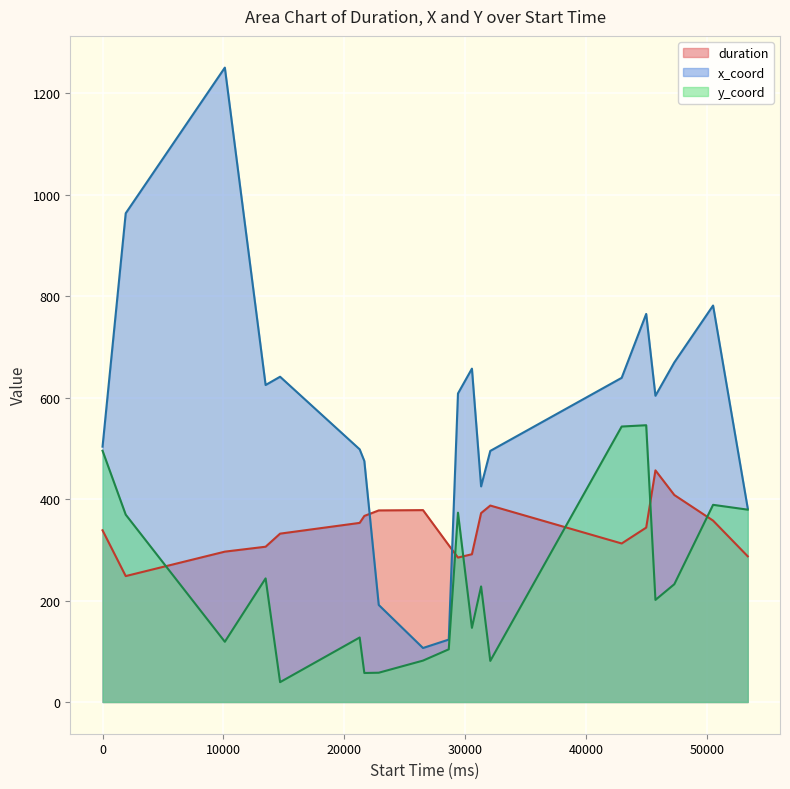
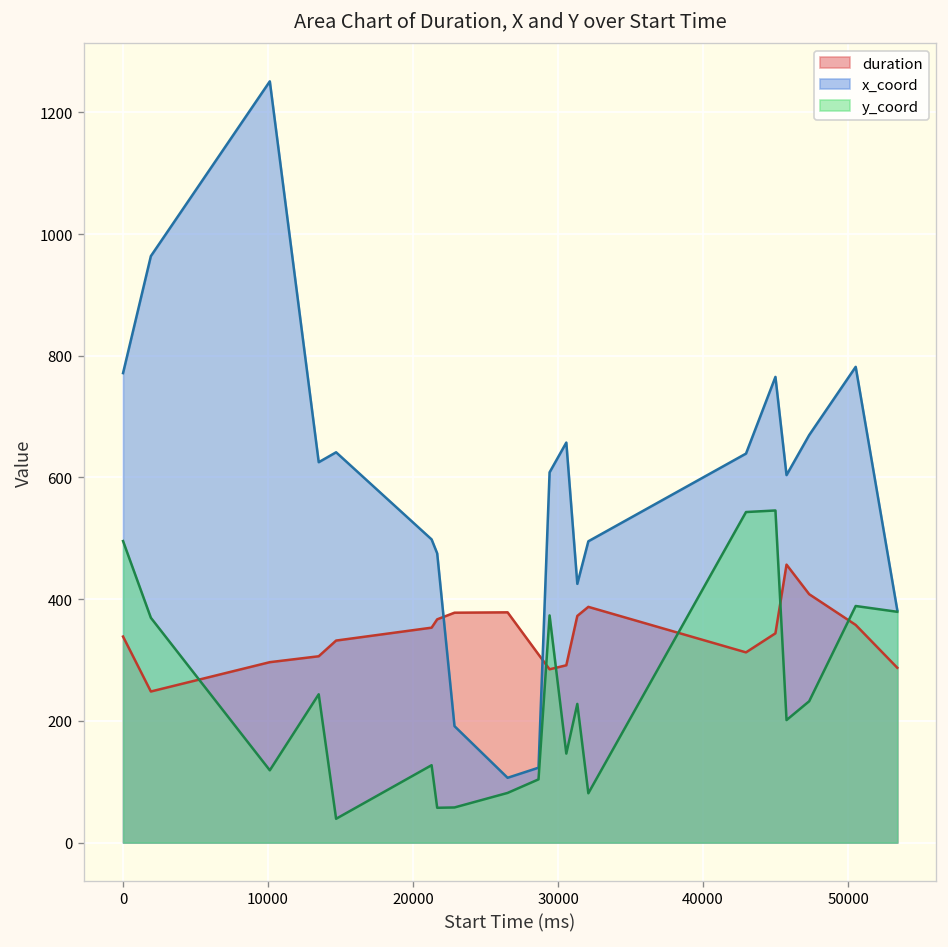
x_coord, 0: 500 -> 770
